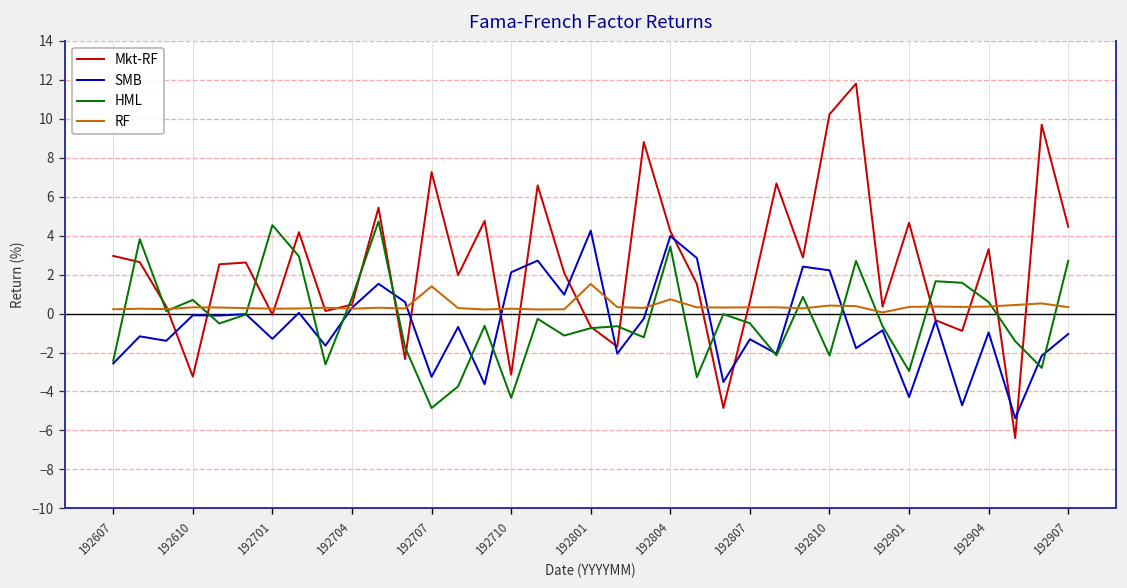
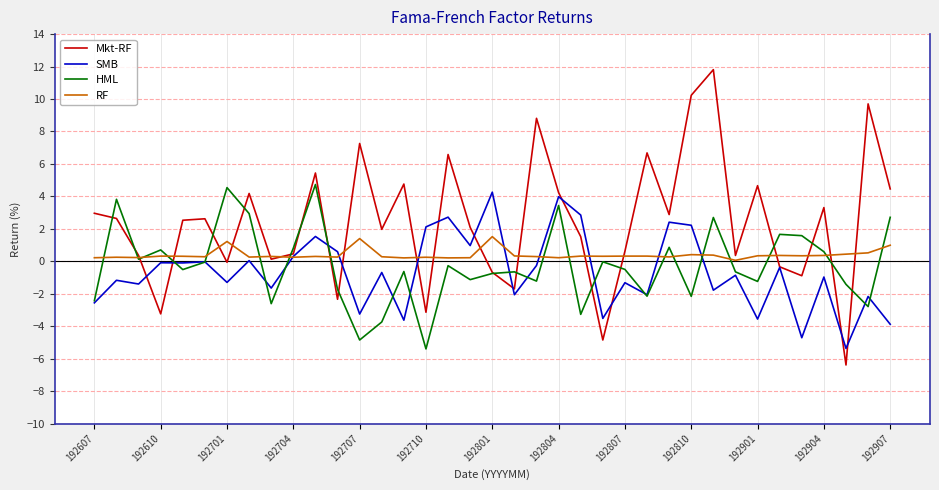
RF, 192701: 0.3 -> 1.2
HML, 192710: -4.3 -> -5.4
RF, 192804: 0.7 -> 0.2
SMB, 192901: -4.3 -> -3.6
HML, 192901: -3.0 -> -1.2
SMB, 192907: -1.1 -> -3.9
RF, 192907: 0.3 -> 1.0
